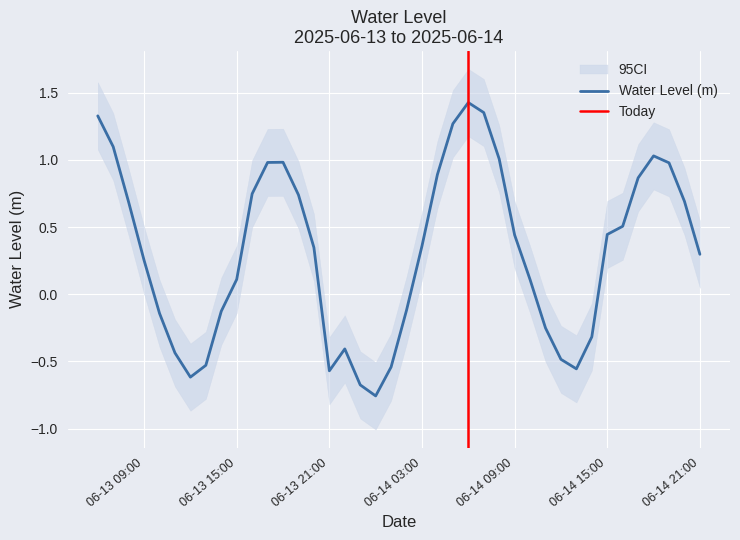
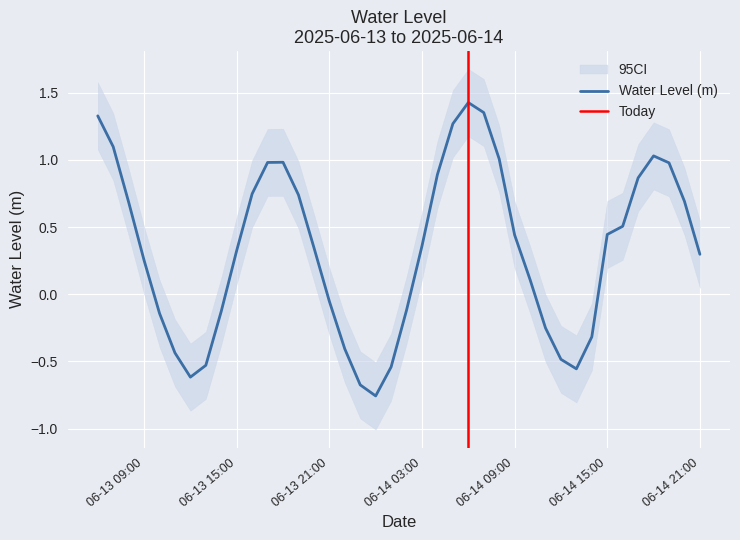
Water Level (m), 06-13 15:00: 0.11 -> 0.33
Water Level (m), 06-13 21:00: -0.57 -> -0.05
